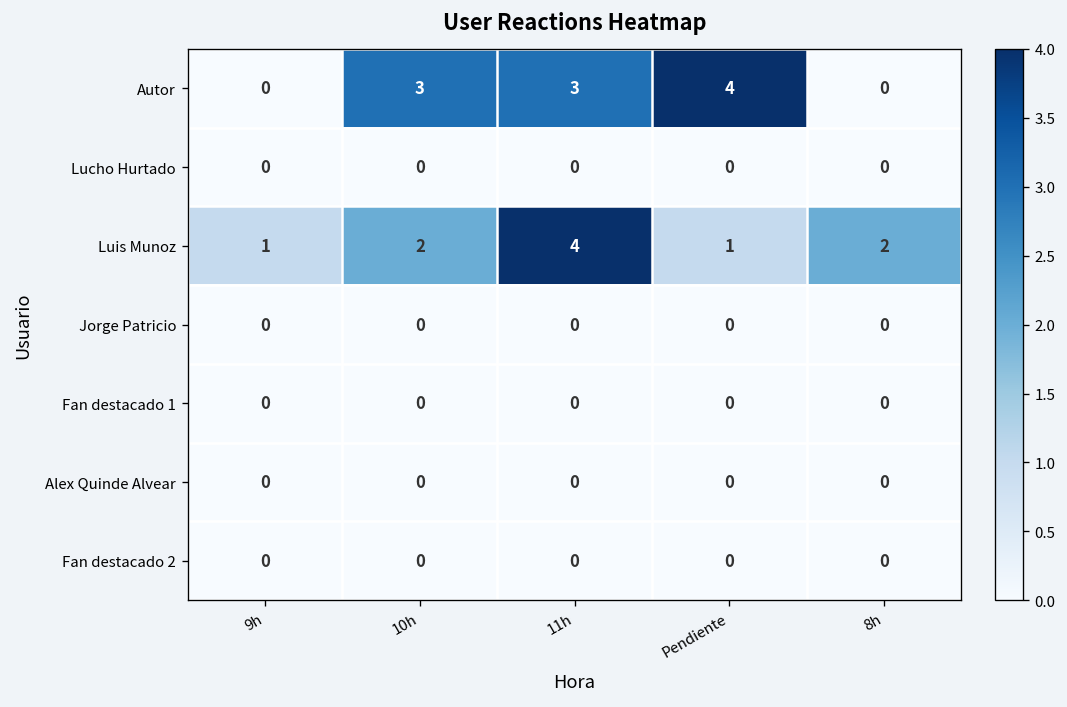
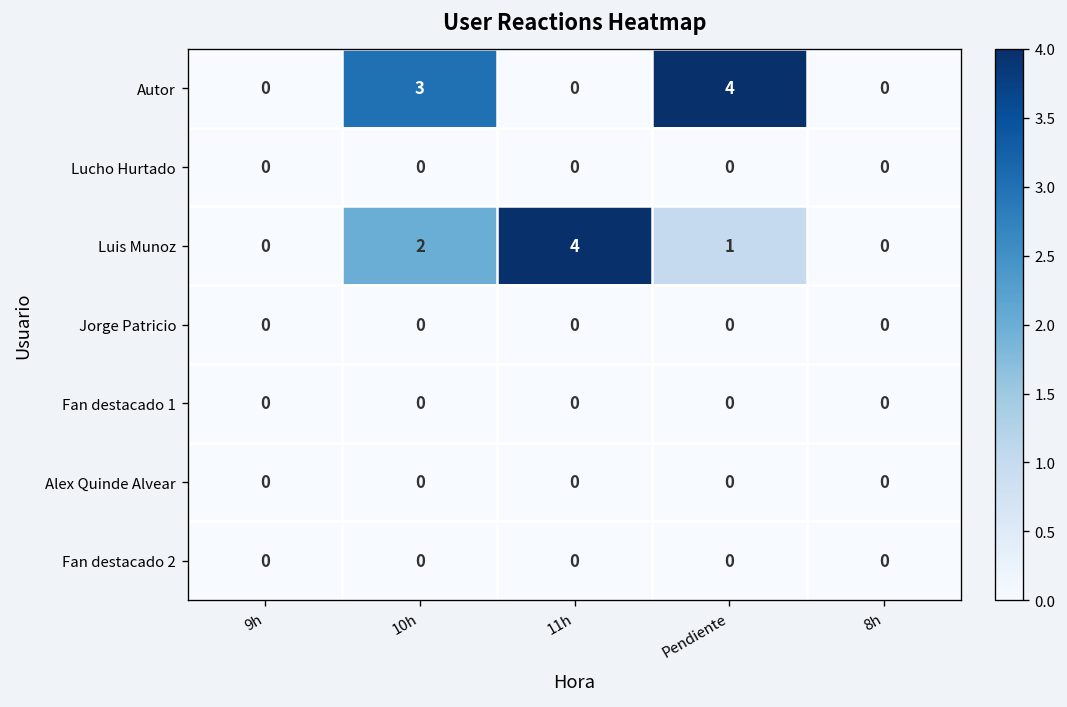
Autor, 11h: 3 -> 0
Luis Munoz, 9h: 1 -> 0
Luis Munoz, 8h: 2 -> 0
